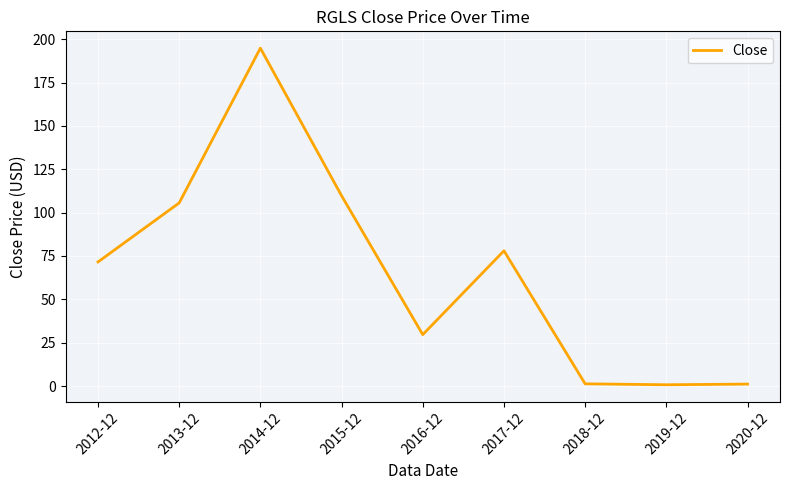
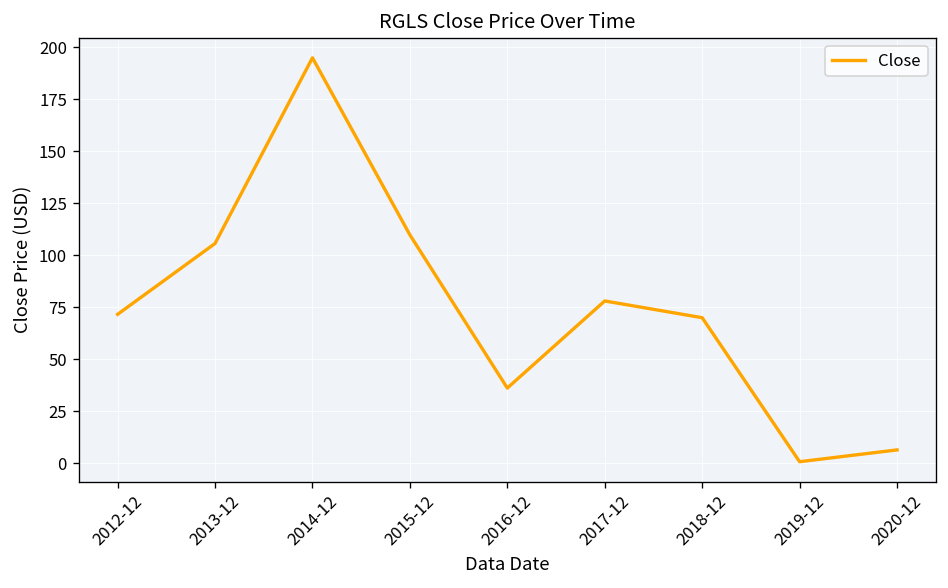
2016-12: 30 -> 36
2018-12: 1 -> 70
2020-12: 1 -> 6
